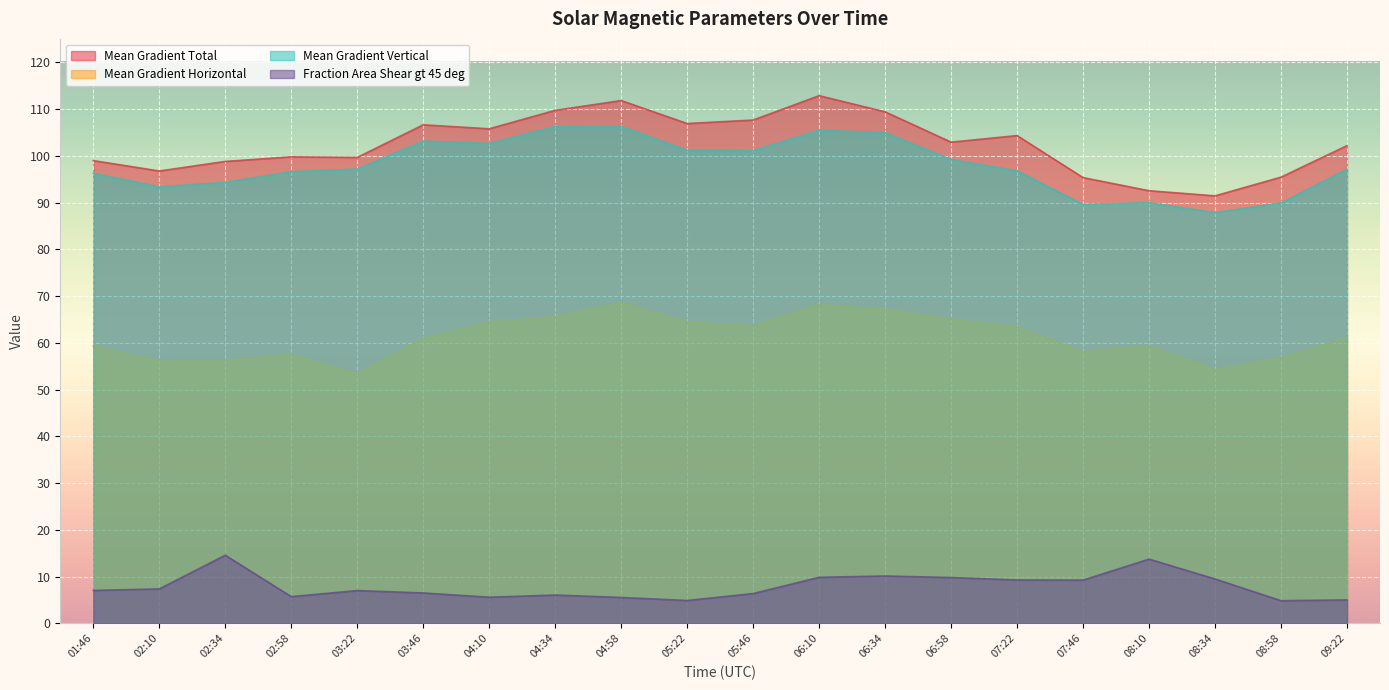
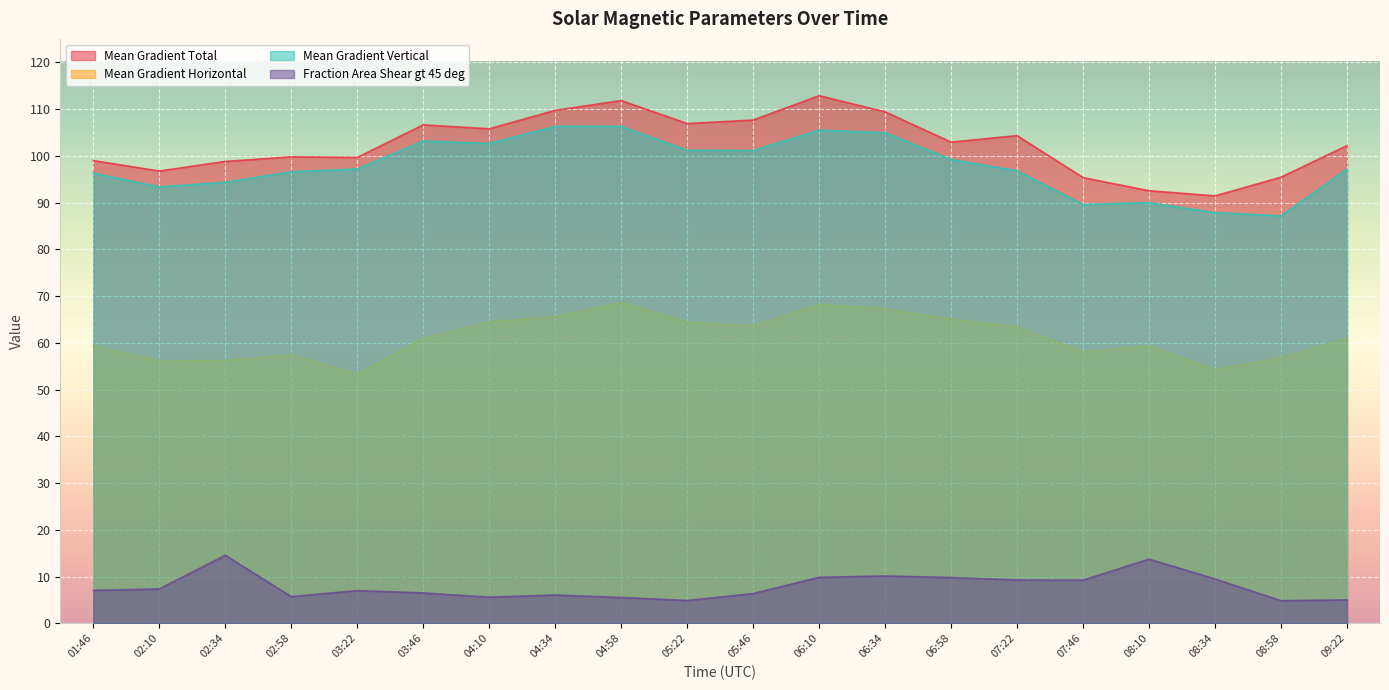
Mean Gradient Vertical, 08:58: 90 -> 87
